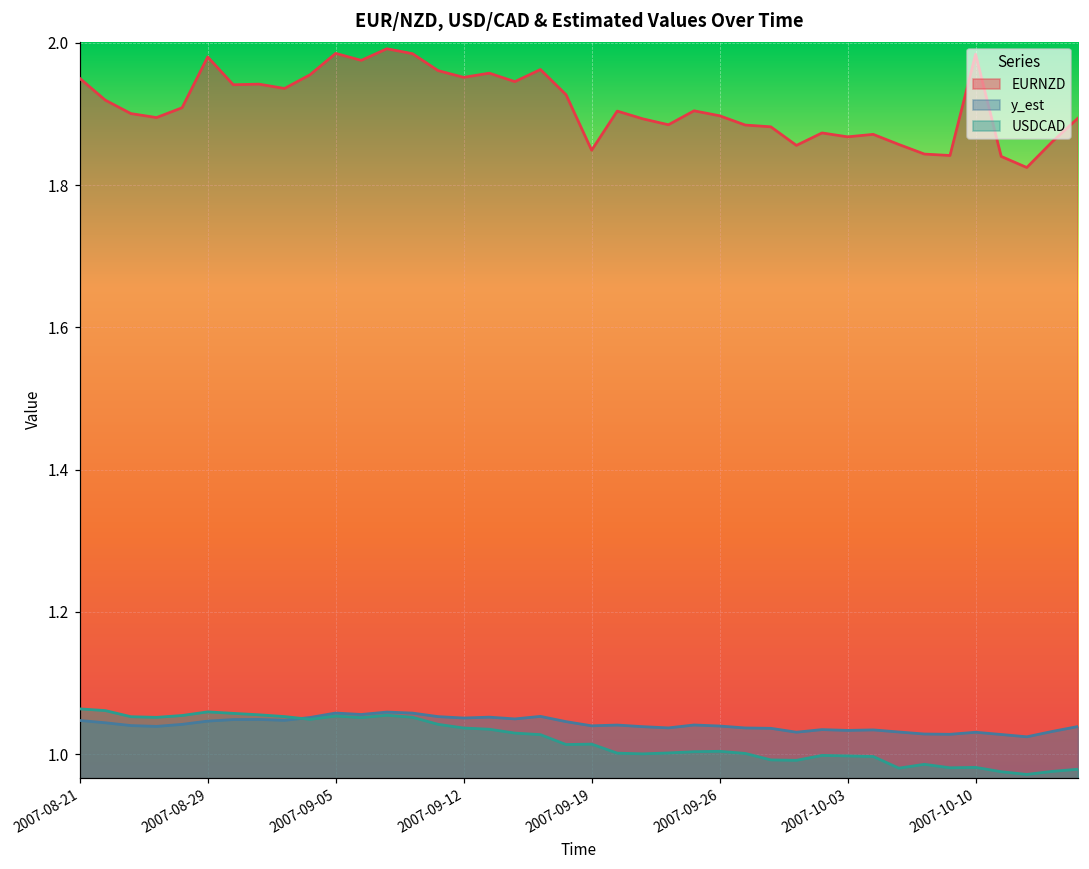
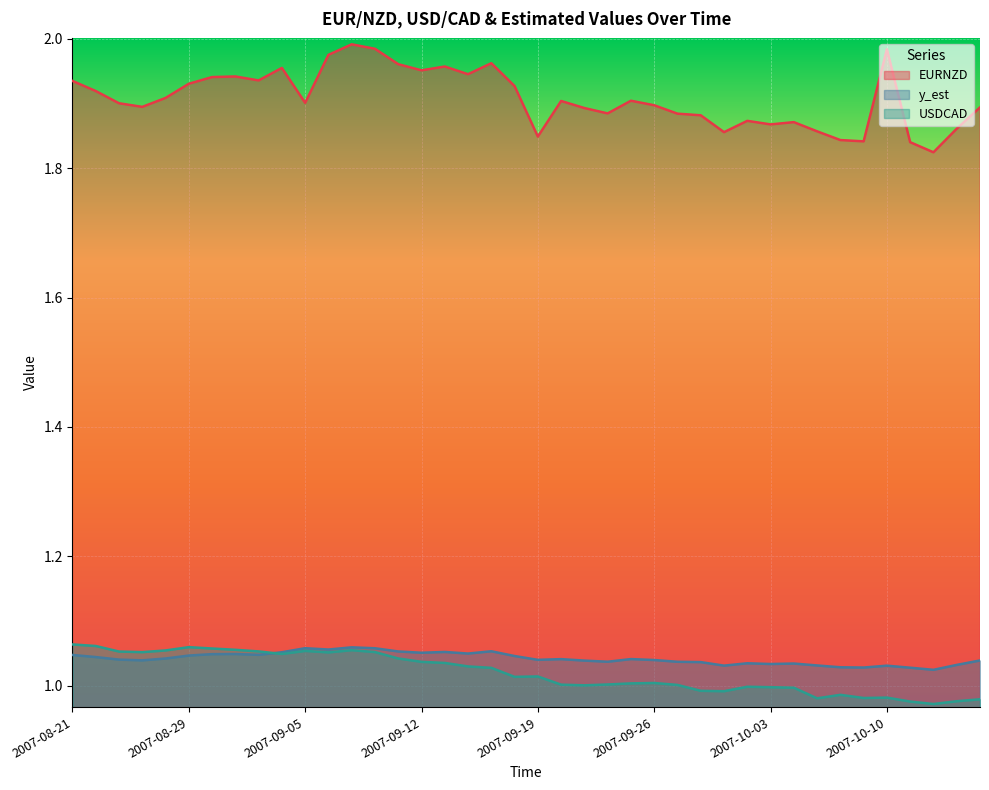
EURNZD, 2007-08-21: 1.95 -> 1.93
EURNZD, 2007-08-29: 1.98 -> 1.93
EURNZD, 2007-09-05: 1.99 -> 1.90
